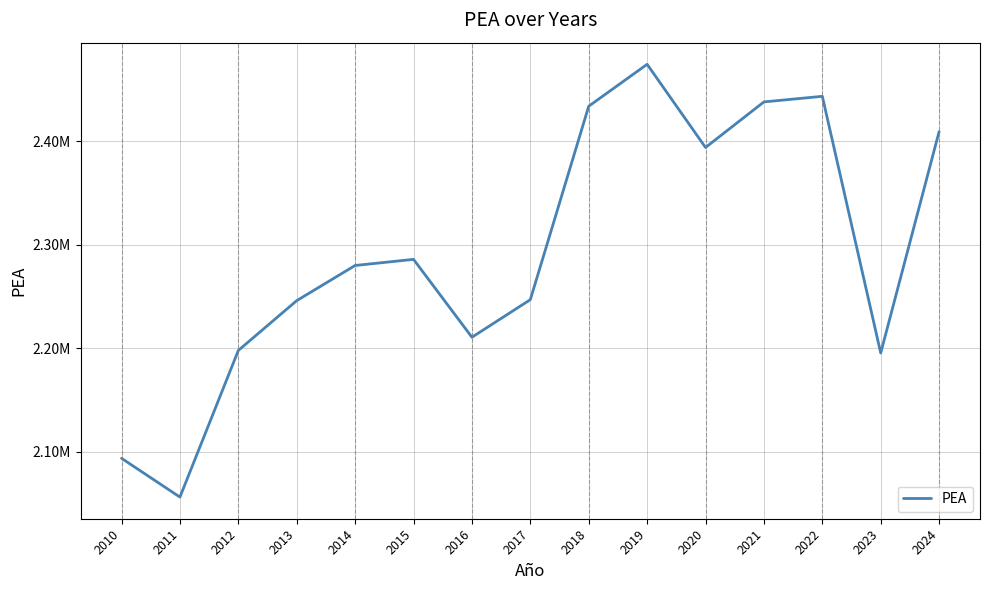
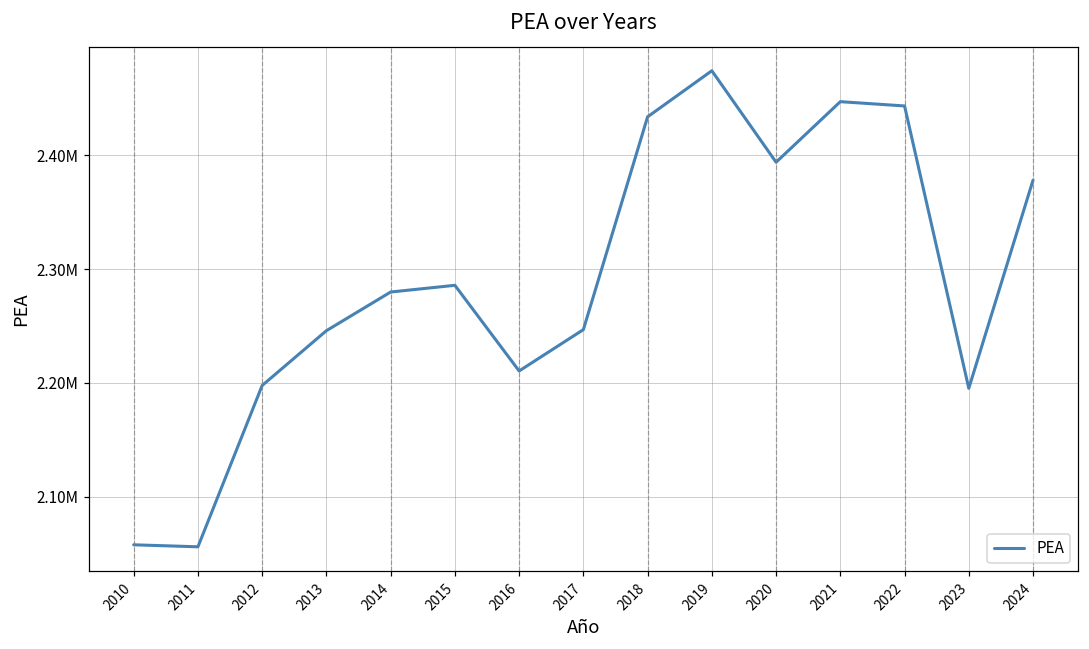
2010: 2094000 -> 2058000
2021: 2438000 -> 2447000
2024: 2409000 -> 2378000
